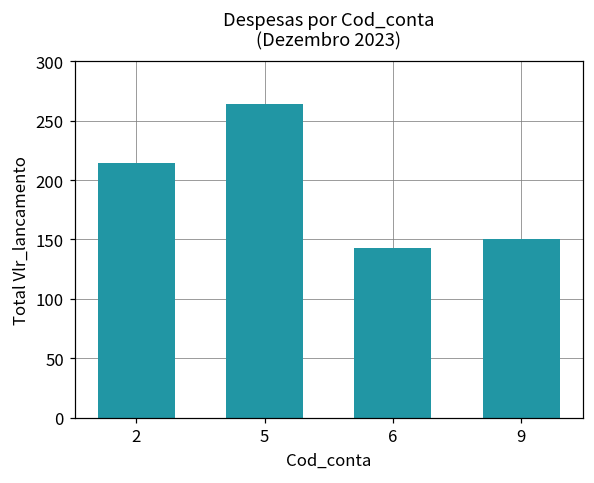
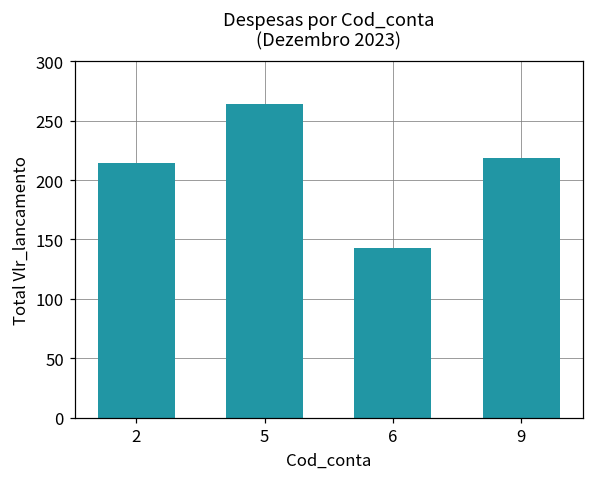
9: 150 -> 219
